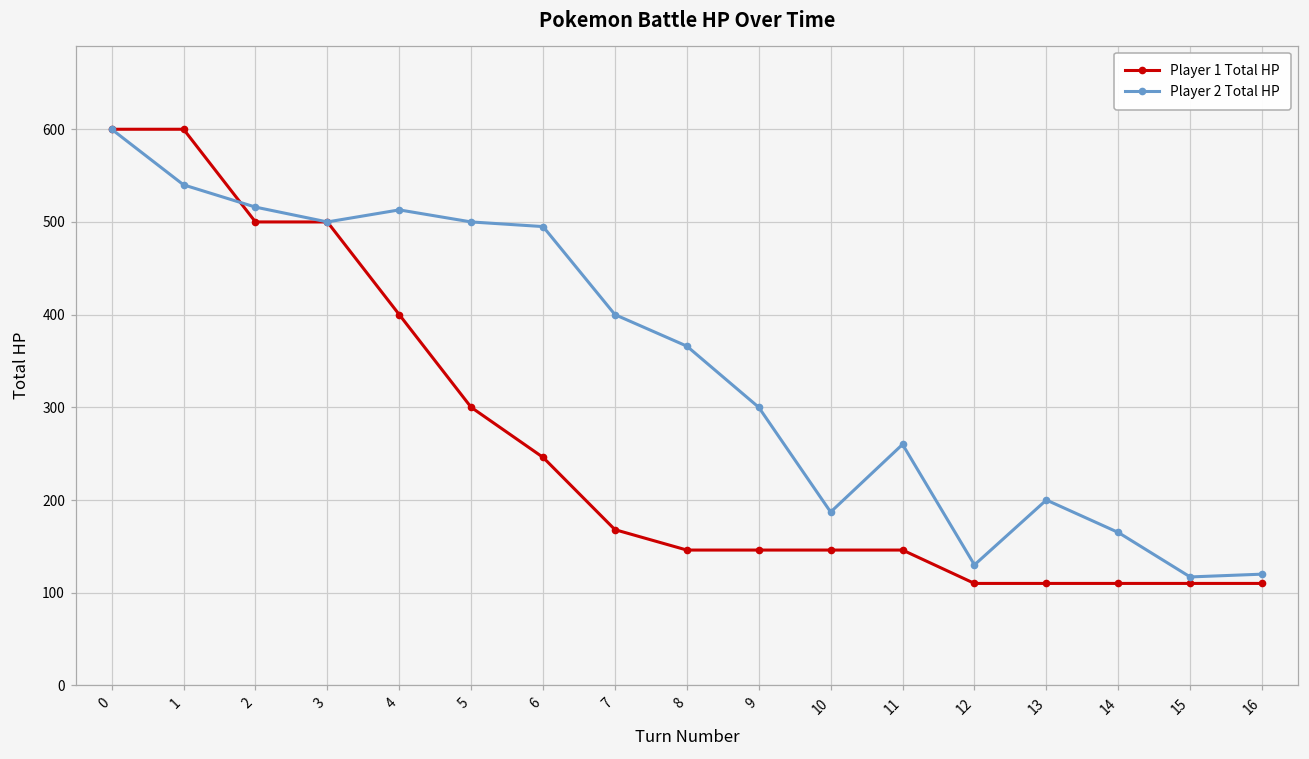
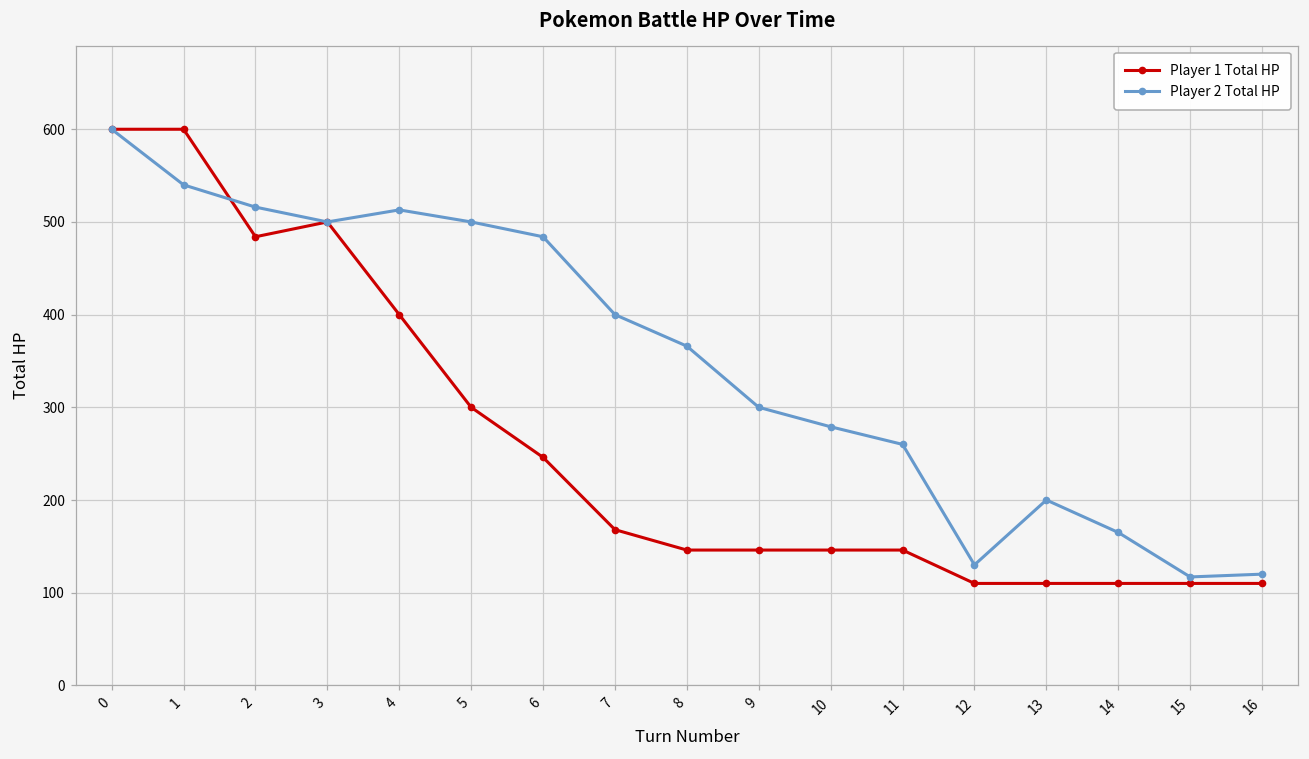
Player 1 Total HP, 2: 500 -> 480
Player 2 Total HP, 6: 500 -> 480
Player 2 Total HP, 10: 190 -> 280
